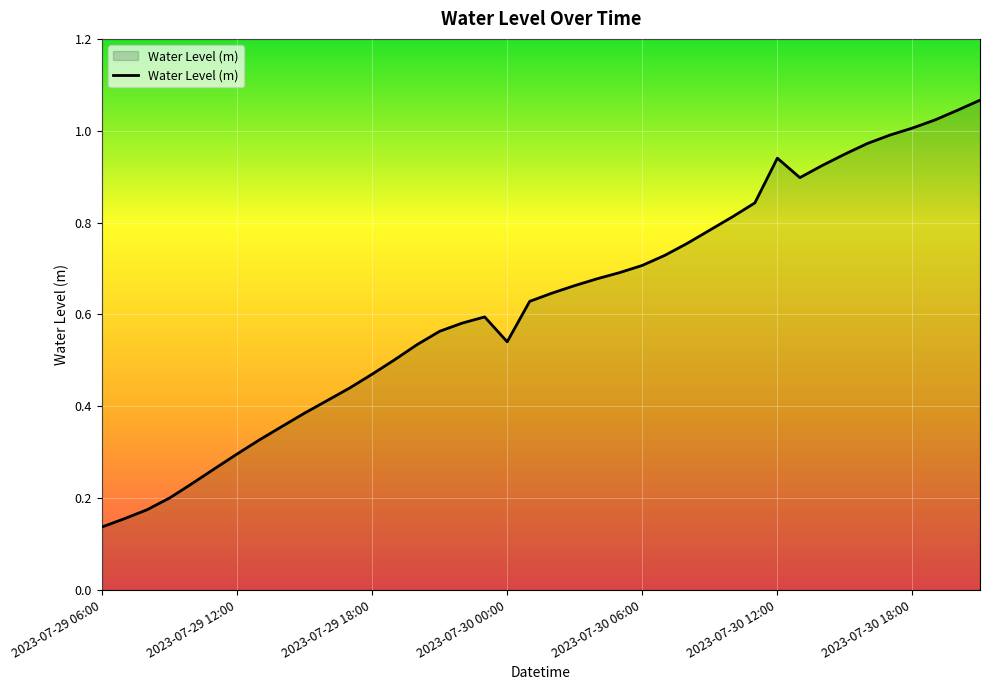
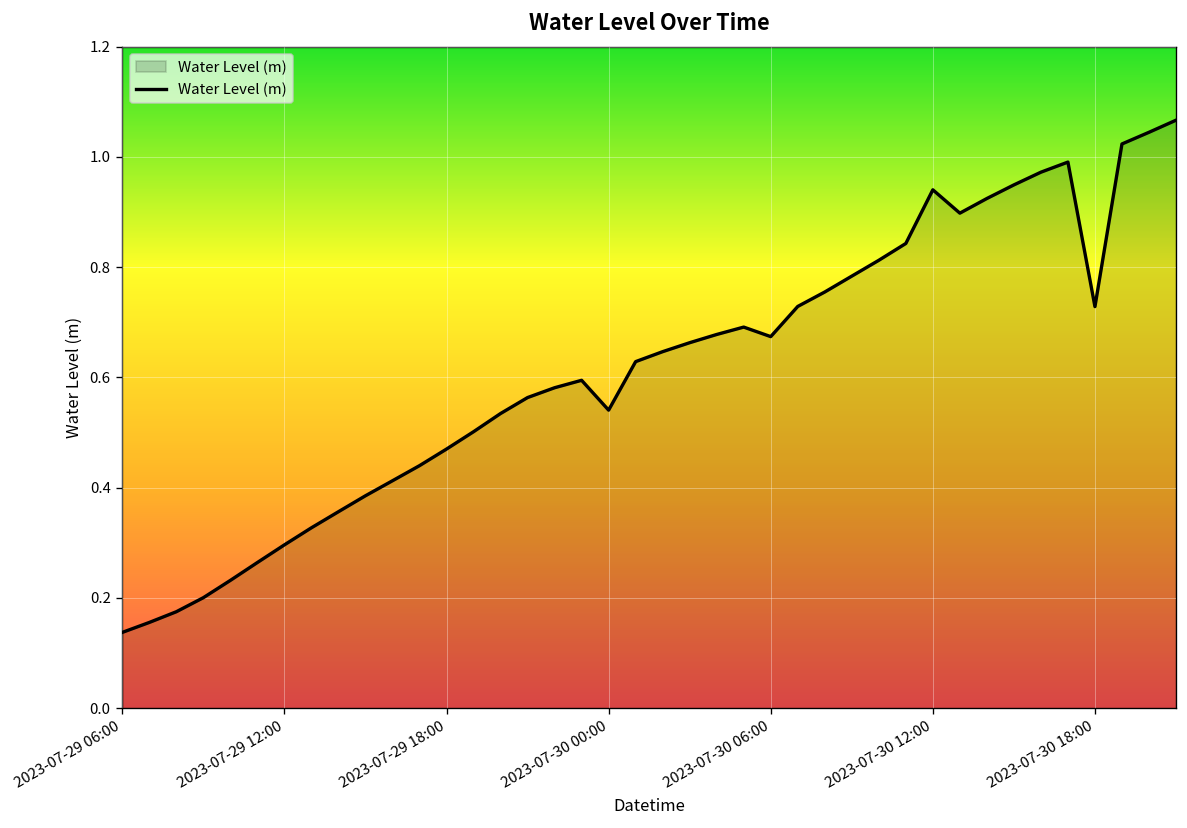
2023-07-30 06:00: 0.71 -> 0.67
2023-07-30 18:00: 1.01 -> 0.73
